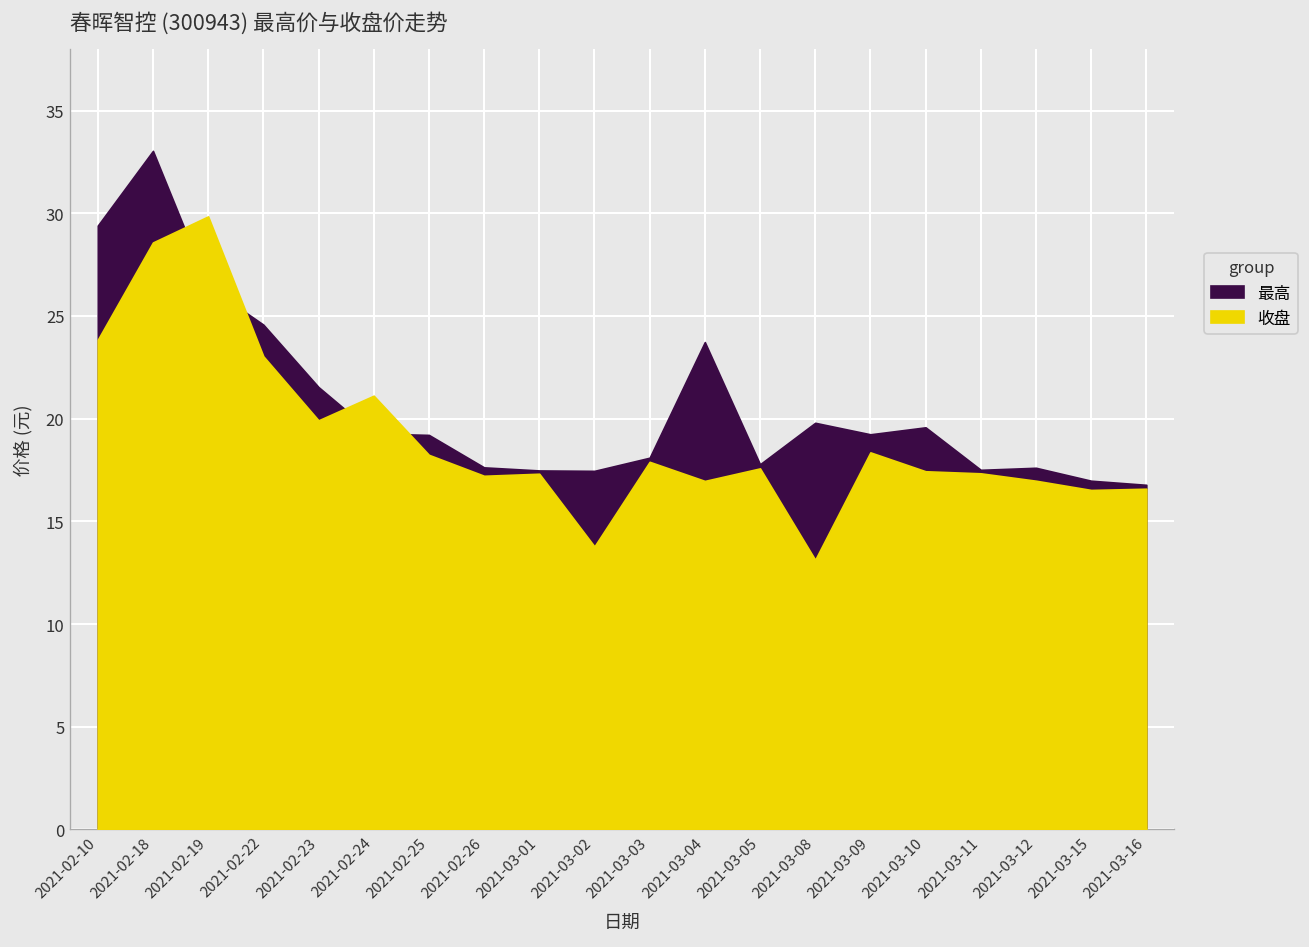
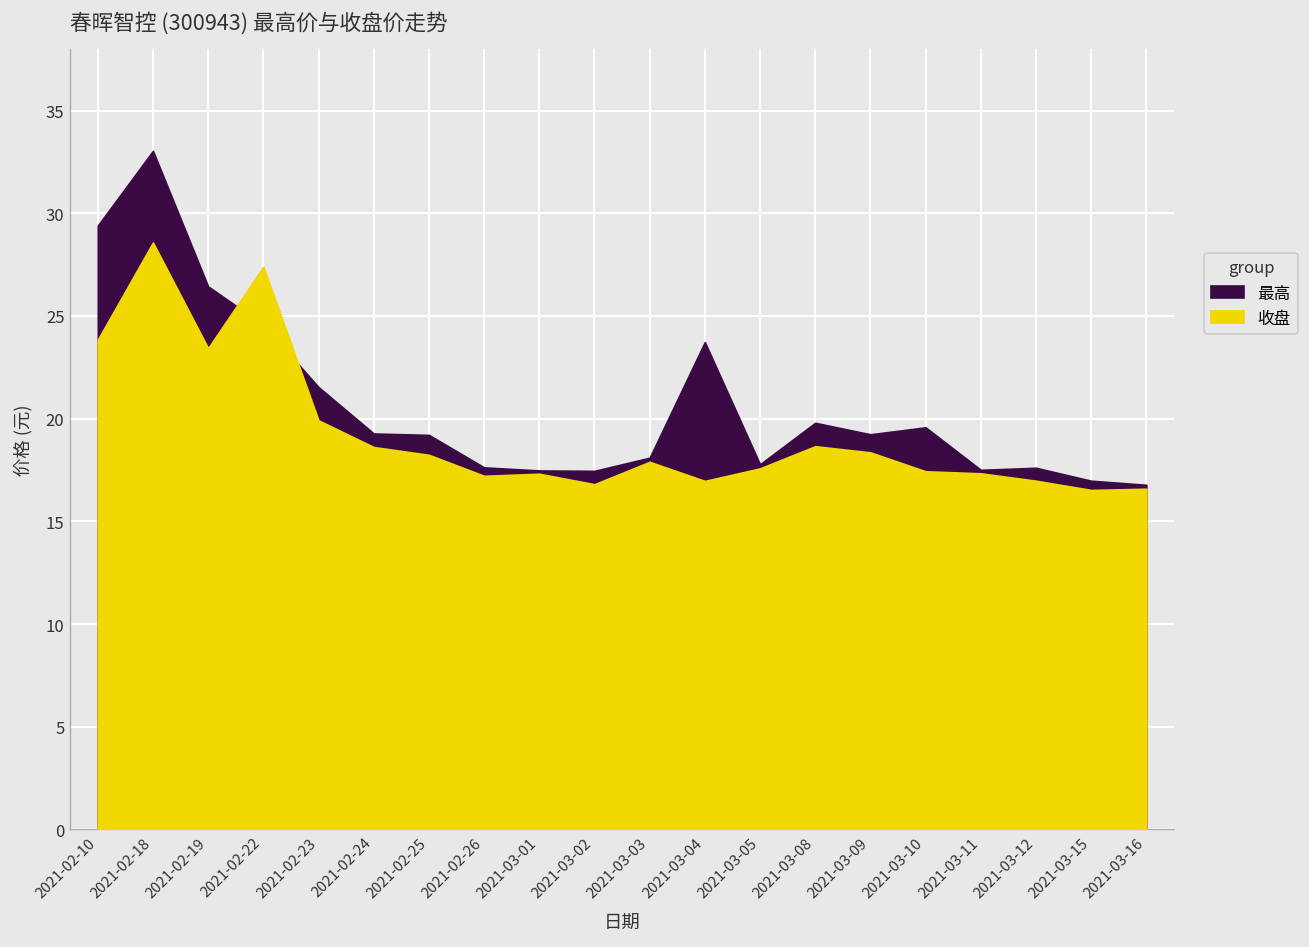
收盘, 2021-02-19: 29.9 -> 23.4
收盘, 2021-02-22: 23.0 -> 27.4
收盘, 2021-02-24: 21.1 -> 18.6
收盘, 2021-03-02: 13.8 -> 16.8
收盘, 2021-03-08: 13.1 -> 18.7
